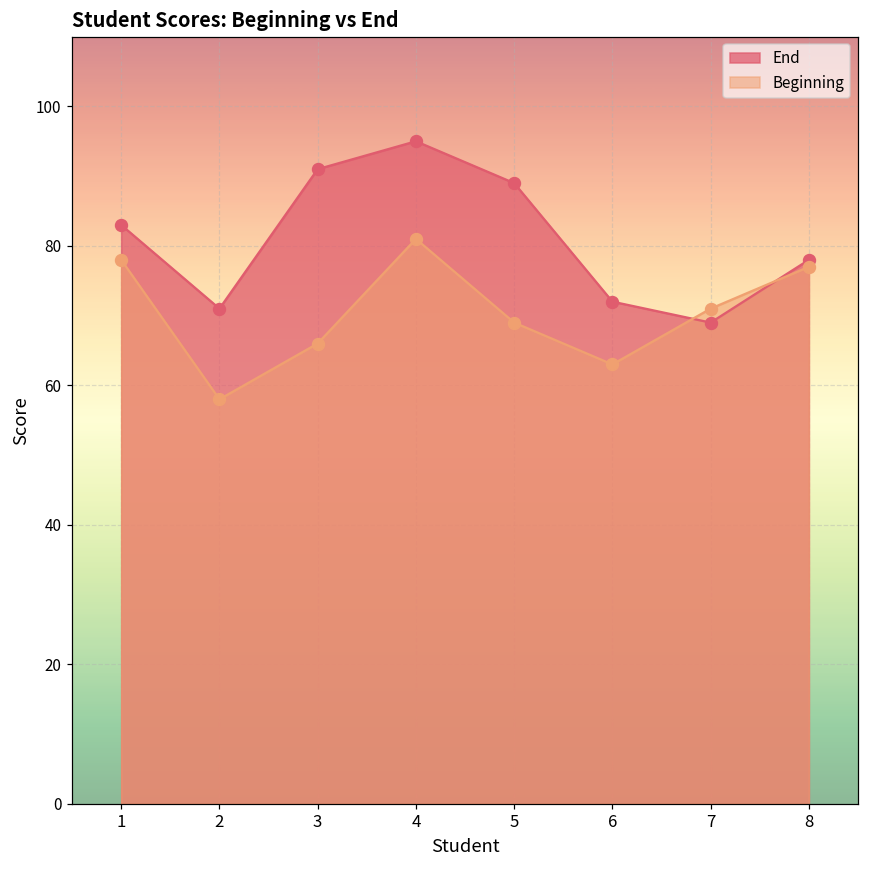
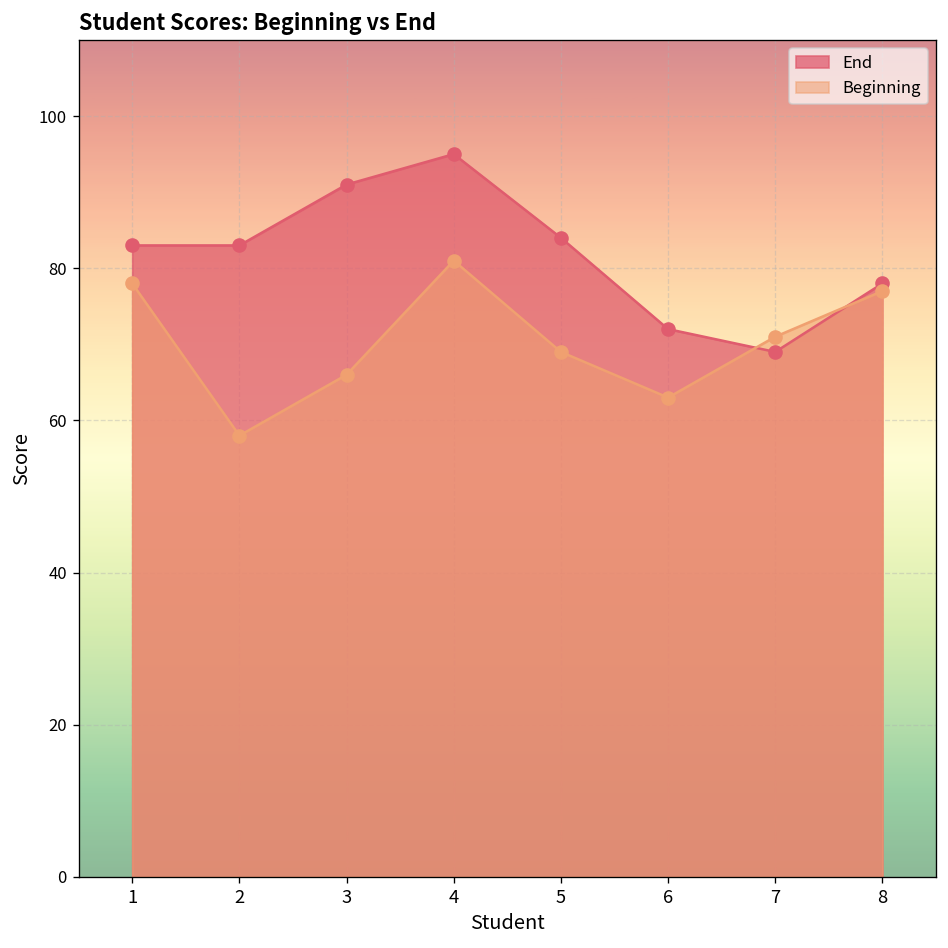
End, 2: 71 -> 83
End, 5: 89 -> 84
